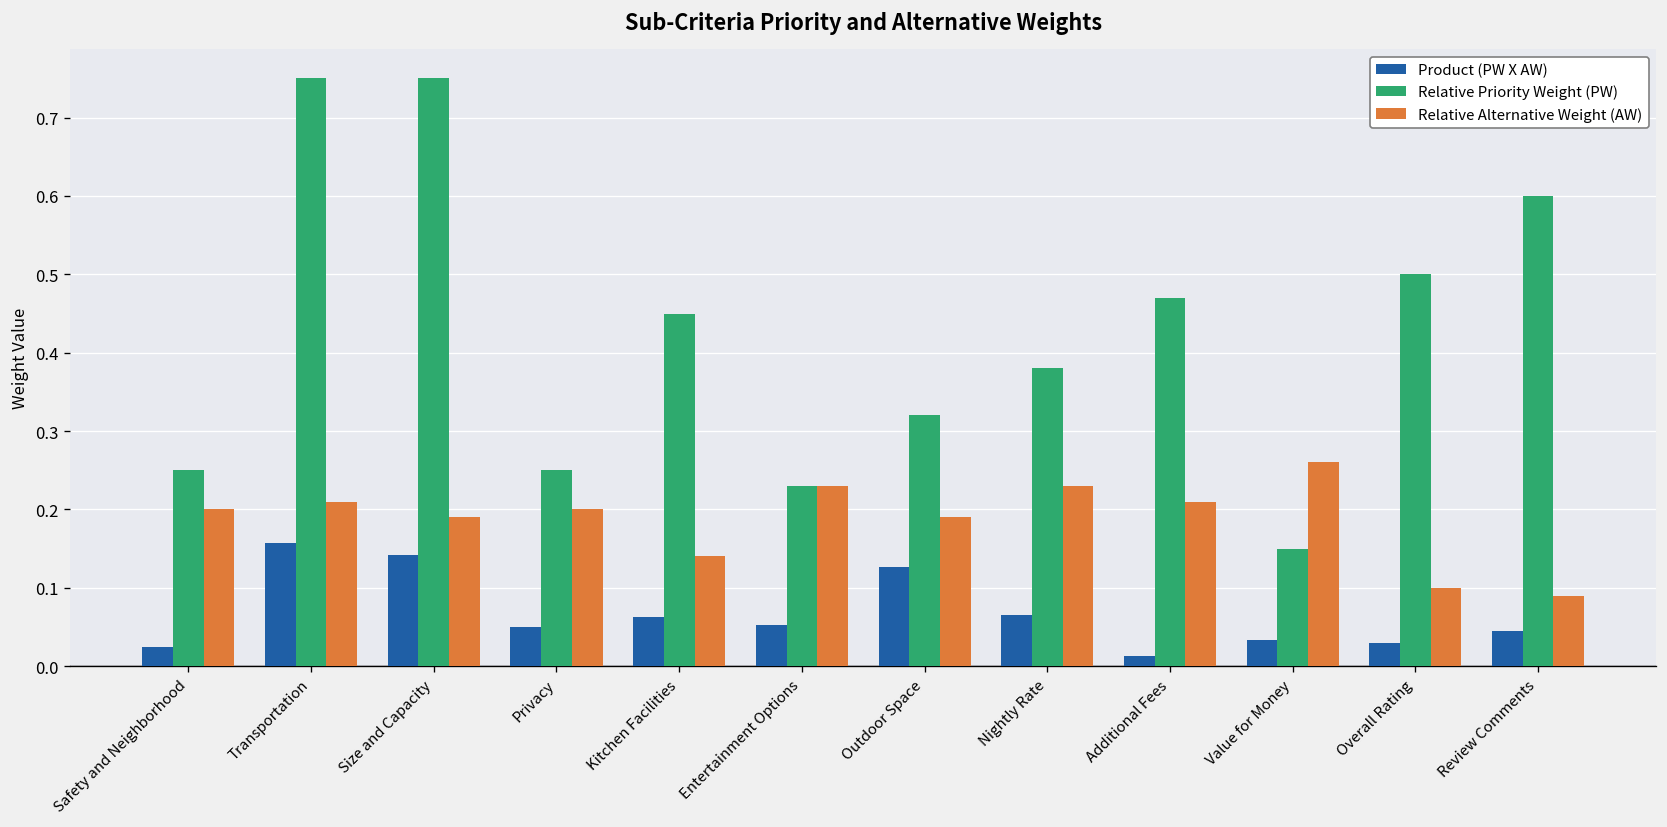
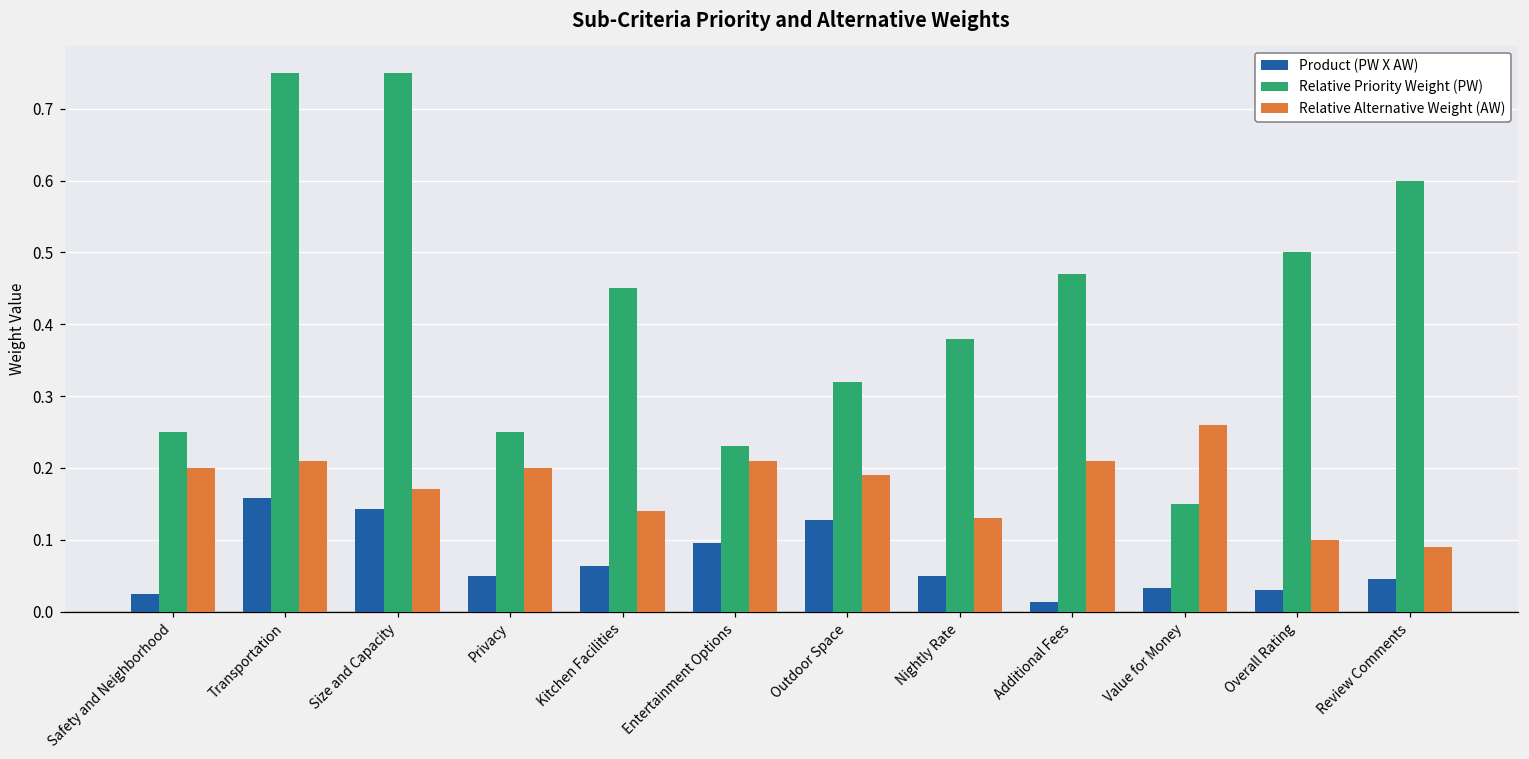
Relative Alternative Weight (AW), Size and Capacity: 0.19 -> 0.17
Product (PW X AW), Entertainment Options: 0.05 -> 0.10
Relative Alternative Weight (AW), Entertainment Options: 0.23 -> 0.21
Product (PW X AW), Nightly Rate: 0.06 -> 0.05
Relative Alternative Weight (AW), Nightly Rate: 0.23 -> 0.13
